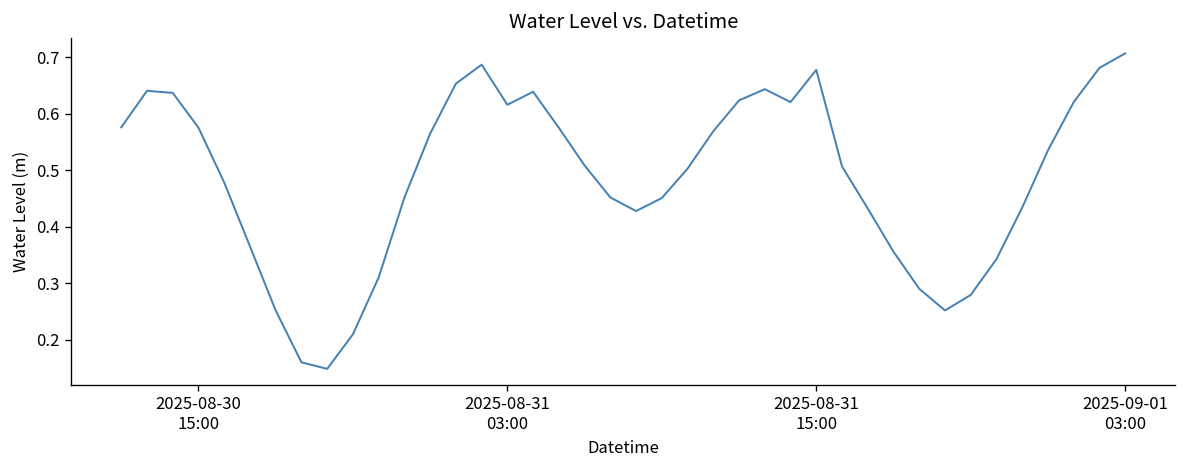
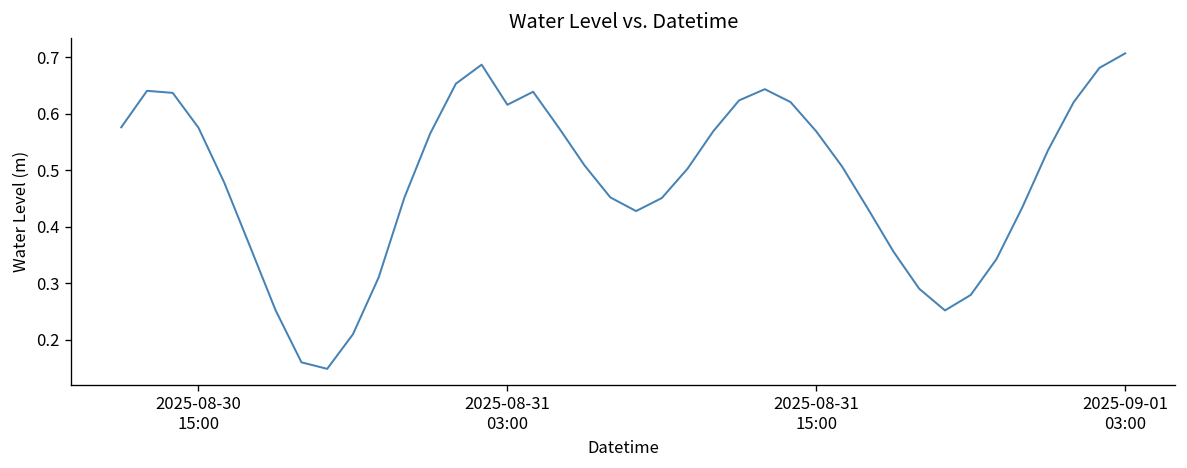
2025-08-31 15:00: 0.68 -> 0.57
